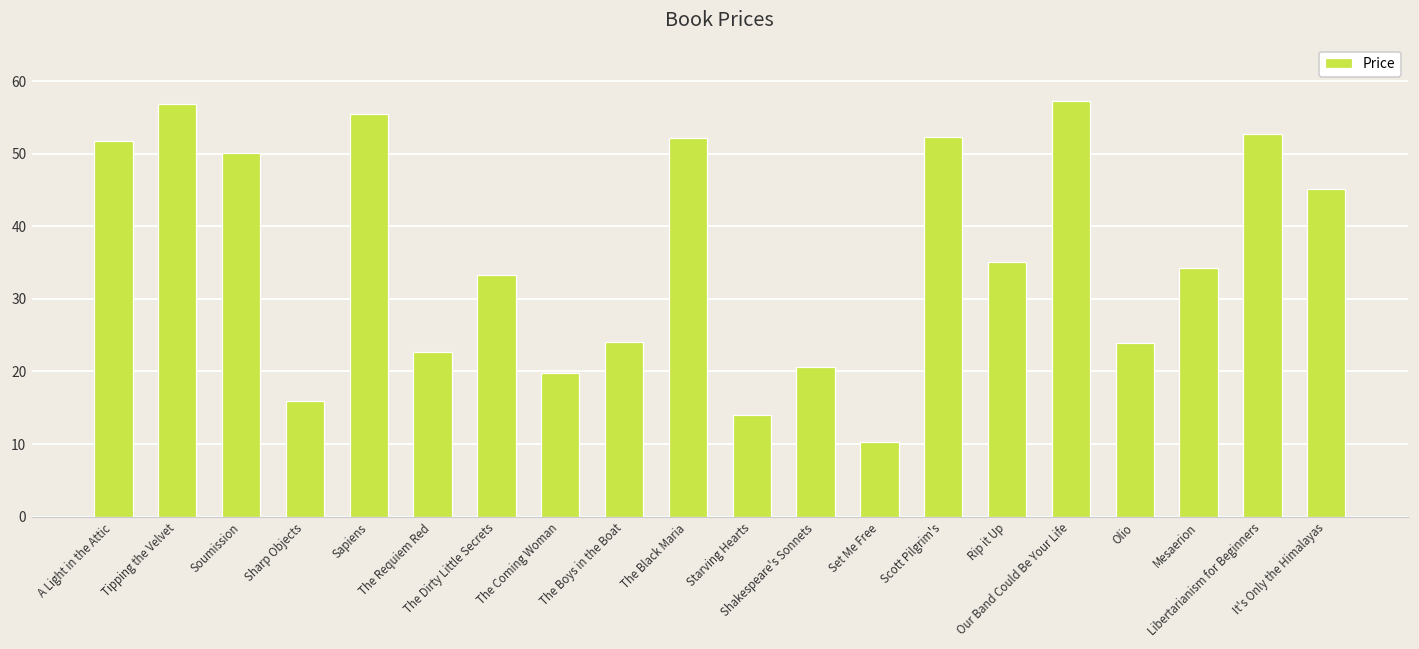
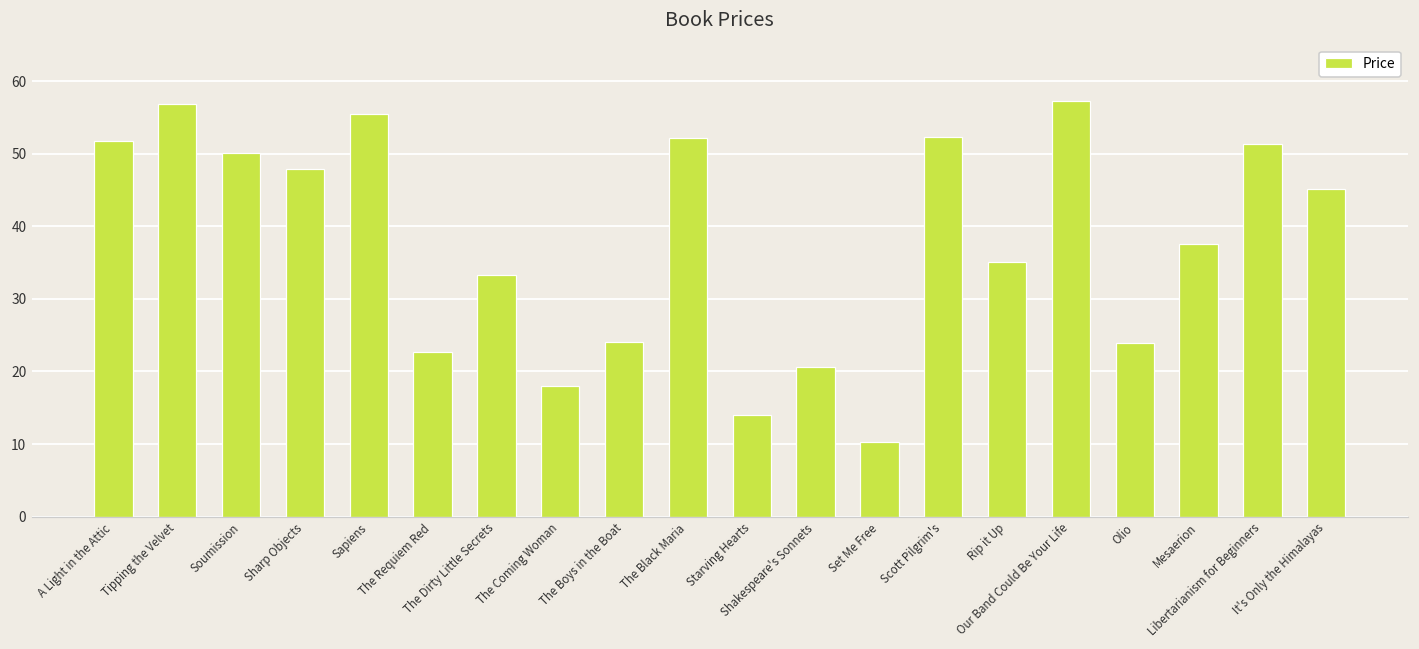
Sharp Objects: 16 -> 48
The Coming Woman: 20 -> 18
Mesaerion: 34 -> 38
Libertarianism for Beginners: 53 -> 51
